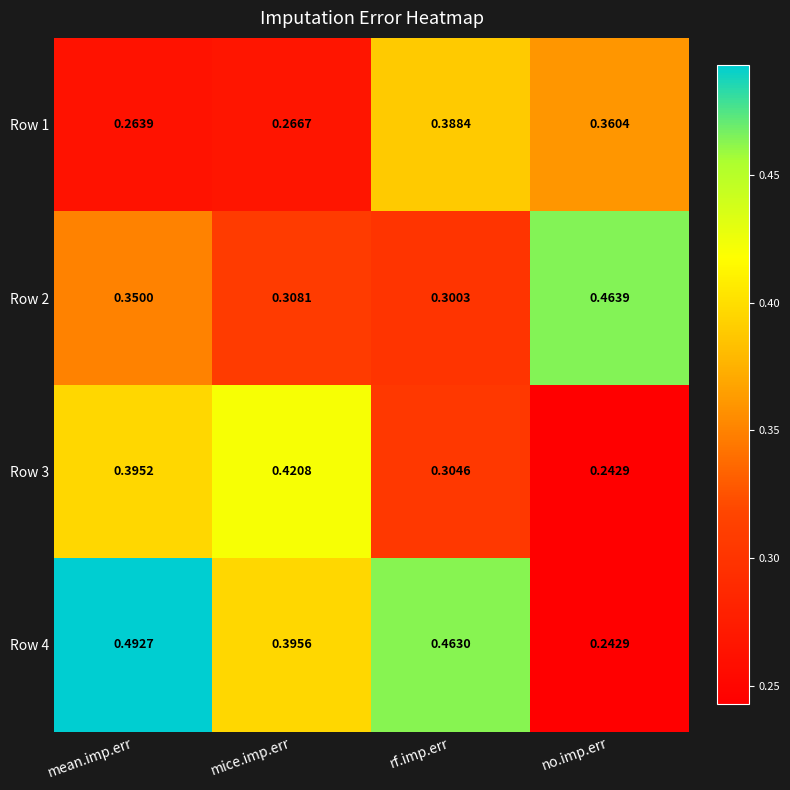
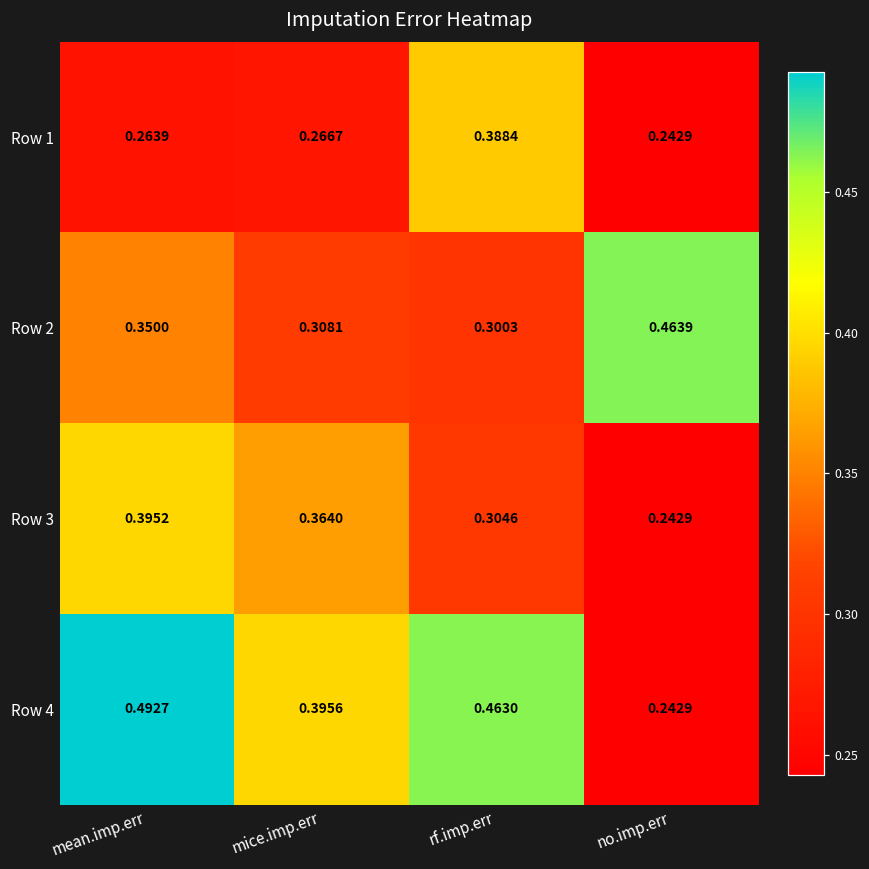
Row 1, no.imp.err: 0.3604 -> 0.2429
Row 3, mice.imp.err: 0.4208 -> 0.3640
